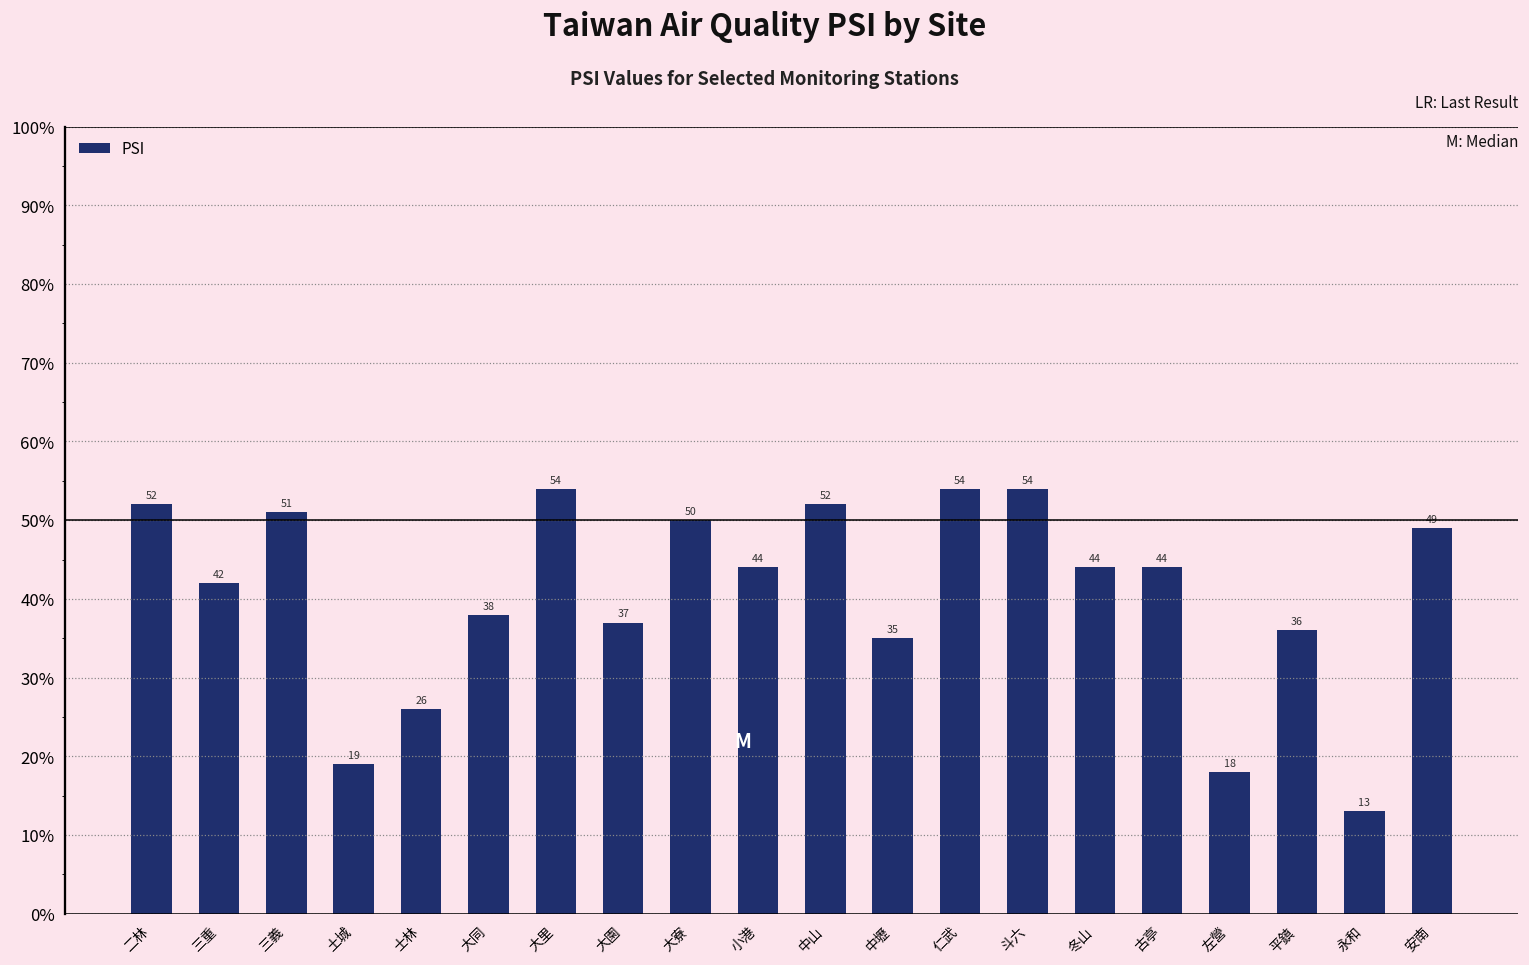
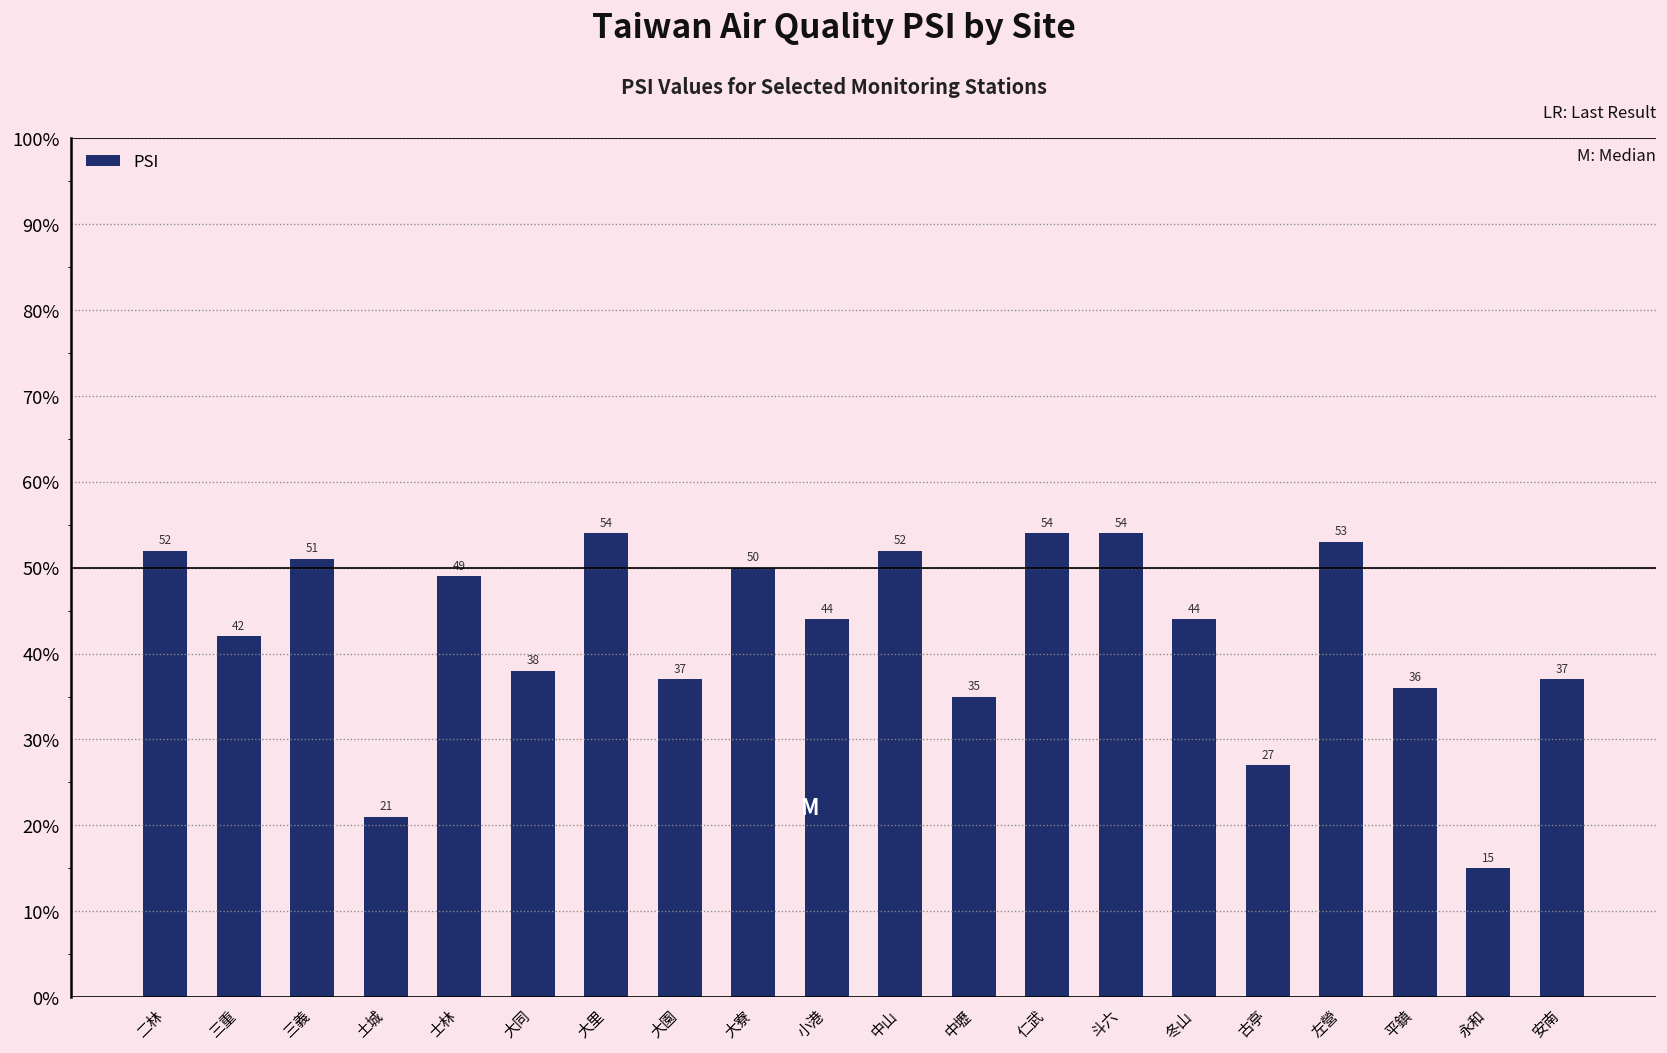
土城: 19 -> 21
士林: 26 -> 49
古亭: 44 -> 27
左營: 18 -> 53
永和: 13 -> 15
安南: 49 -> 37
